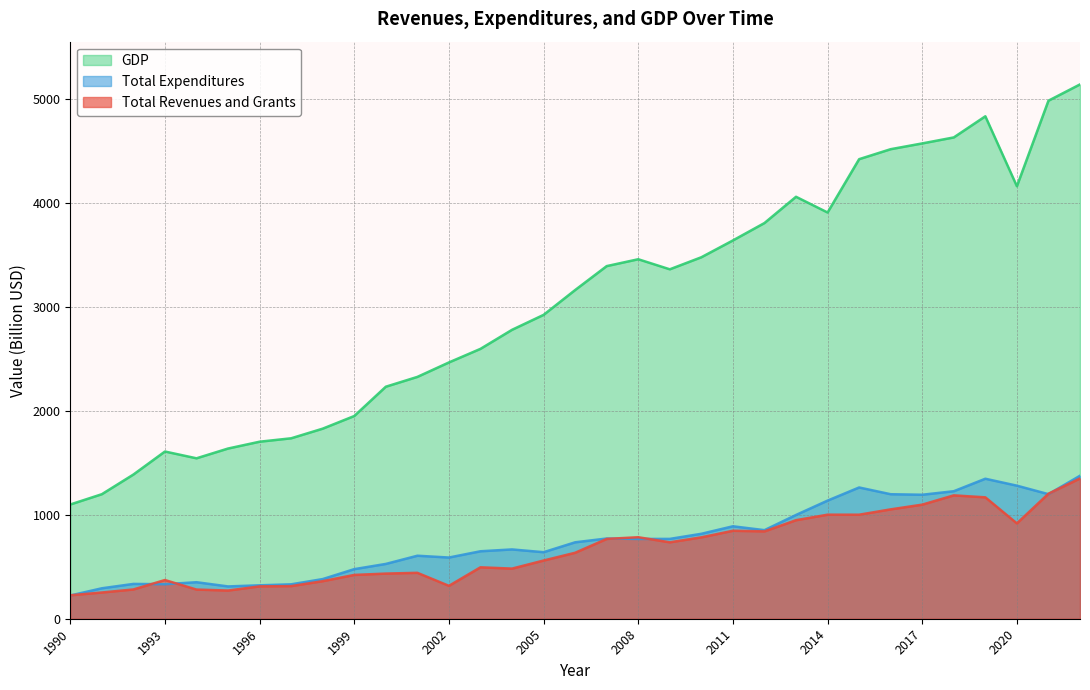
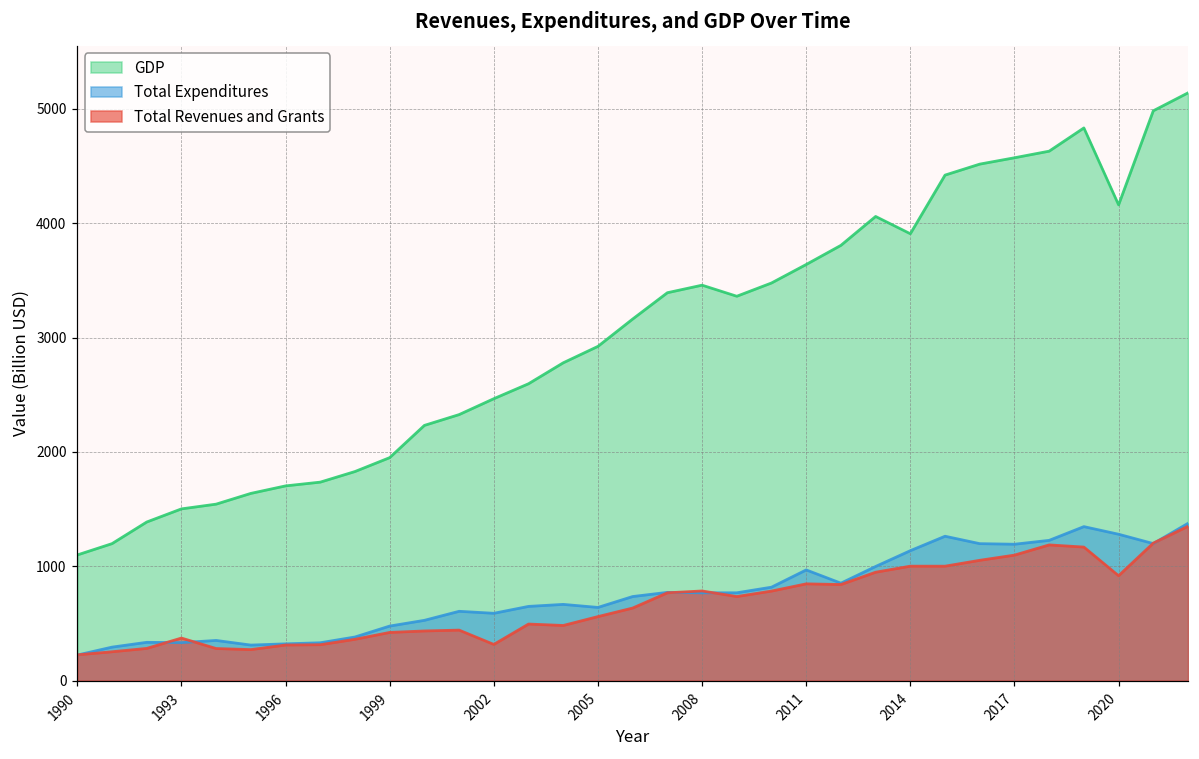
GDP, 1993: 1610 -> 1500
Total Expenditures, 2011: 890 -> 970
